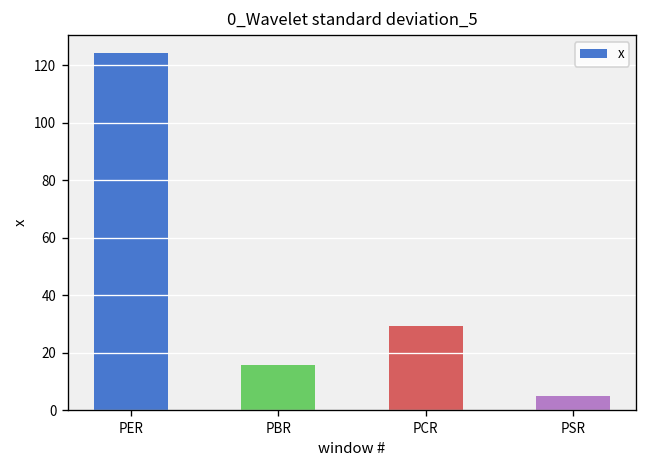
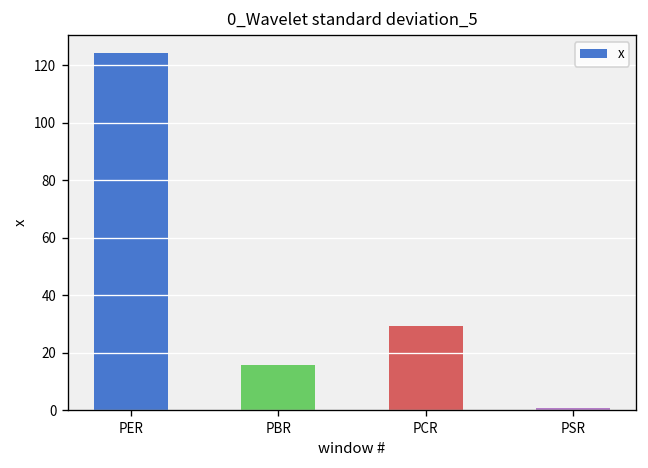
PSR: 5 -> 1
